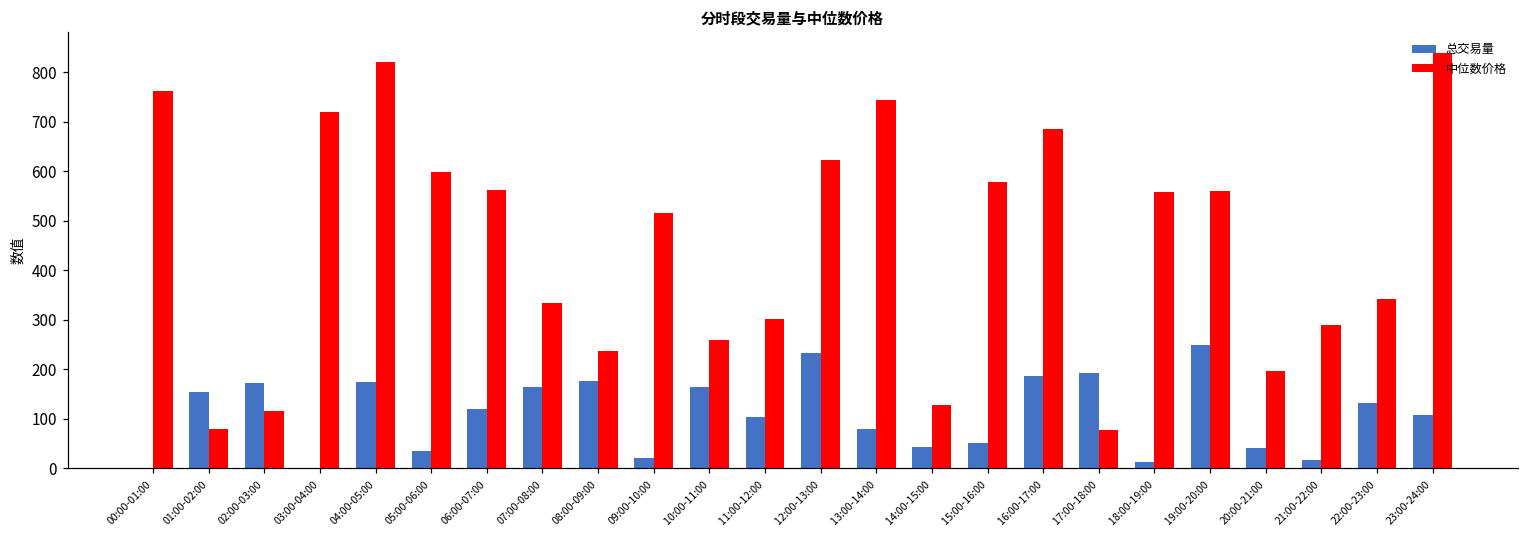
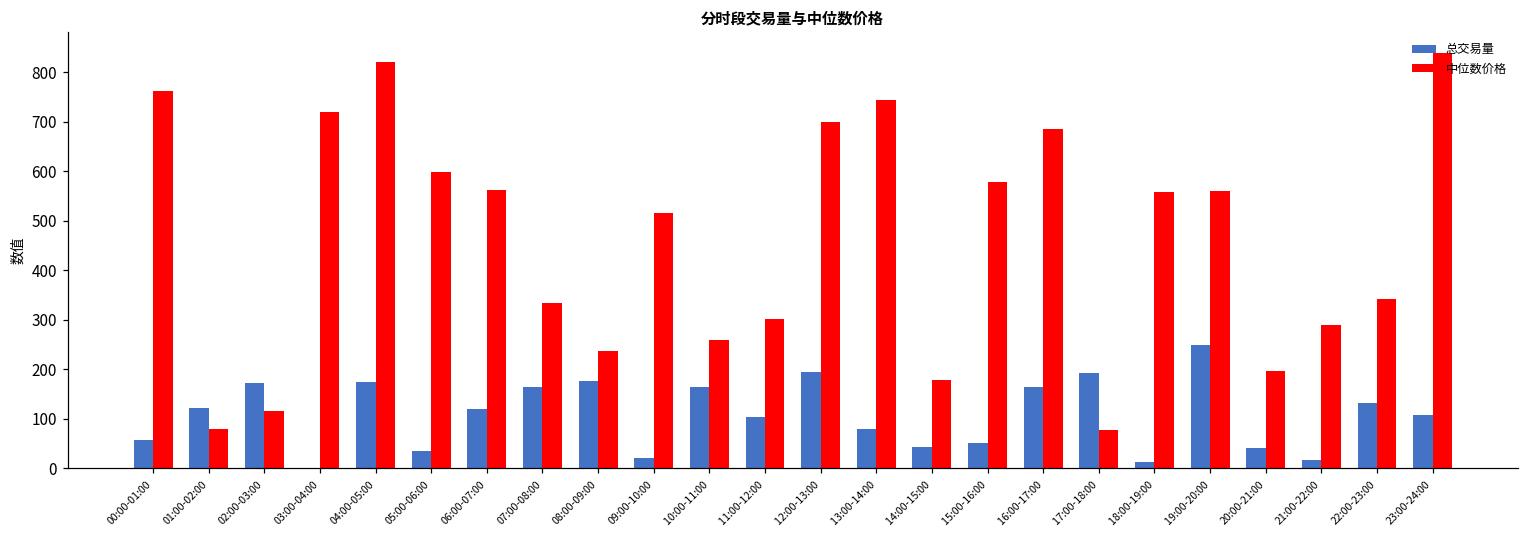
总交易量, 00:00-01:00: 0 -> 60
总交易量, 01:00-02:00: 160 -> 120
总交易量, 12:00-13:00: 230 -> 190
中位数价格, 12:00-13:00: 620 -> 700
中位数价格, 14:00-15:00: 130 -> 180
总交易量, 16:00-17:00: 190 -> 160
